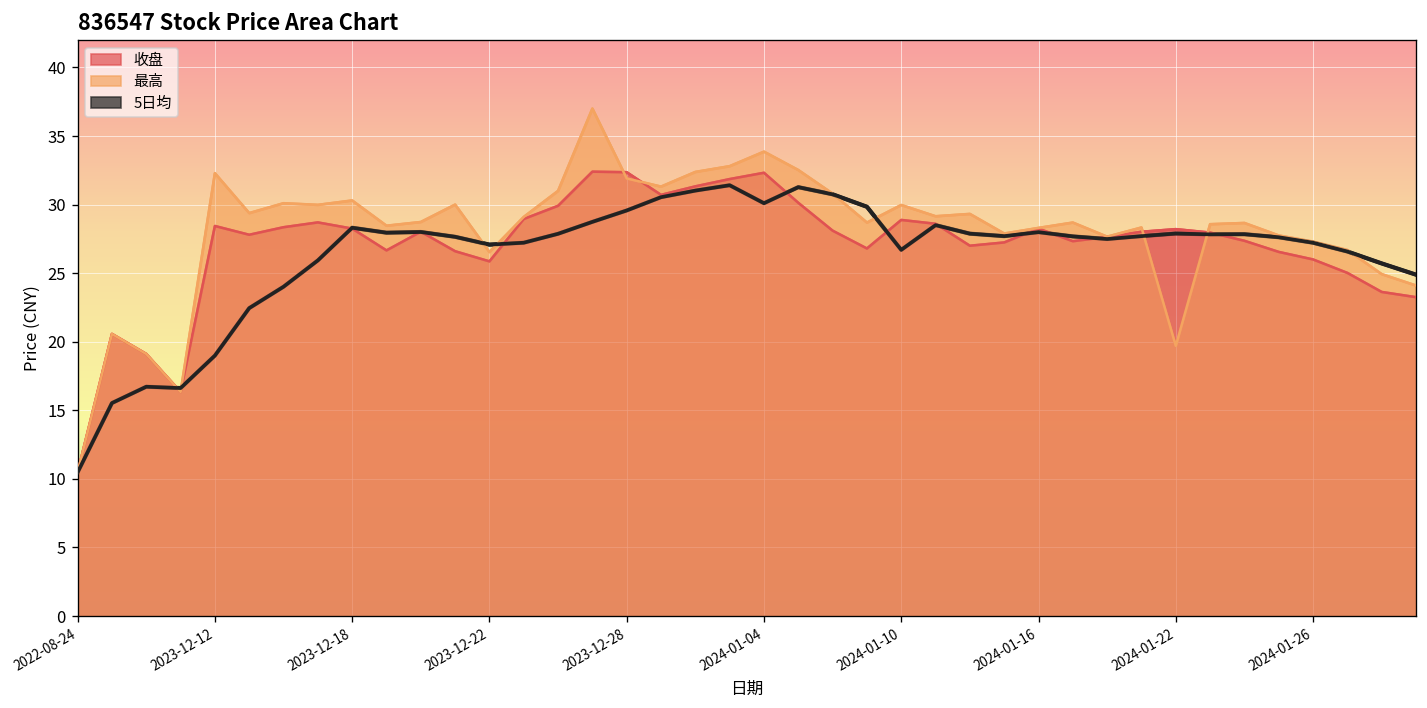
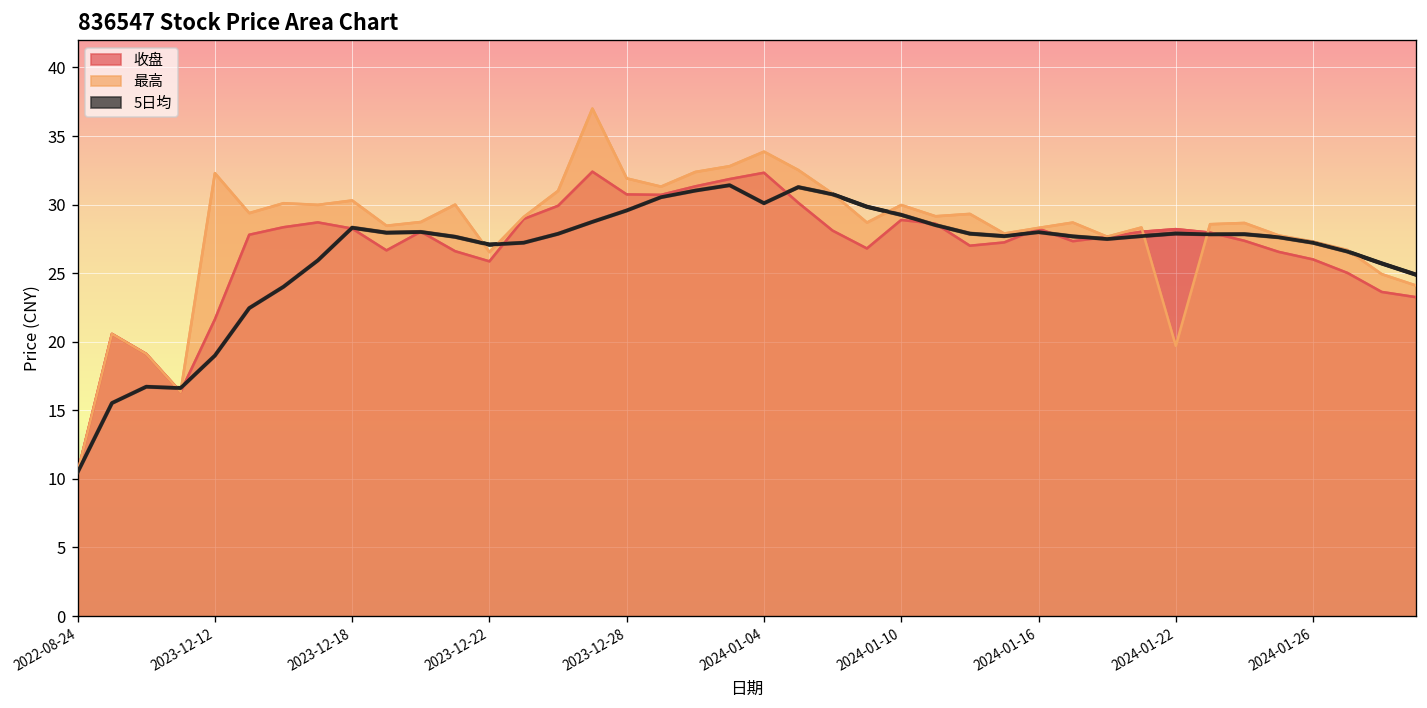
收盘, 2023-12-12: 28.4 -> 21.6
收盘, 2023-12-28: 32.4 -> 30.7
5日均, 2024-01-10: 26.7 -> 29.3
